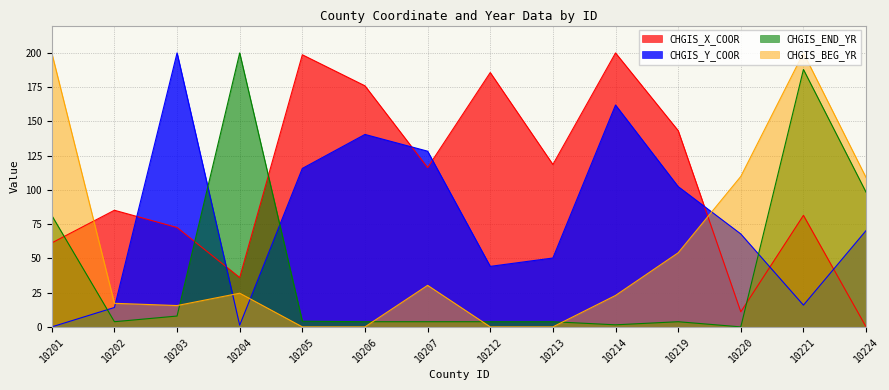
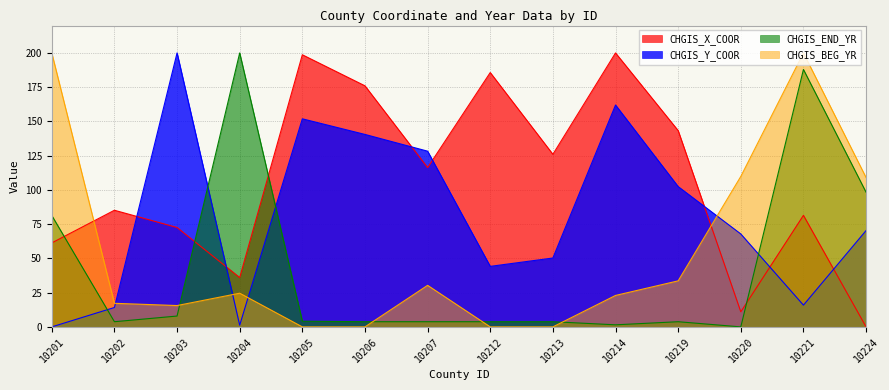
CHGIS_Y_COOR, 10205: 116 -> 152
CHGIS_X_COOR, 10213: 119 -> 126
CHGIS_BEG_YR, 10219: 54 -> 34
